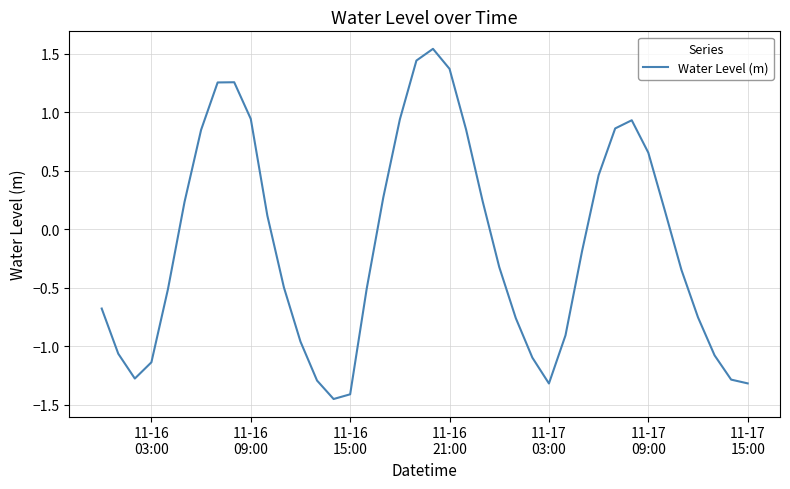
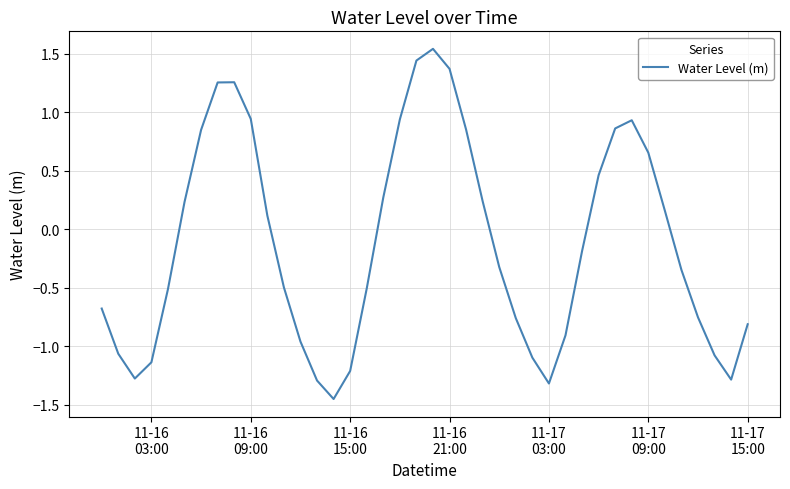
11-16 15:00: -1.41 -> -1.21
11-17 15:00: -1.32 -> -0.81
